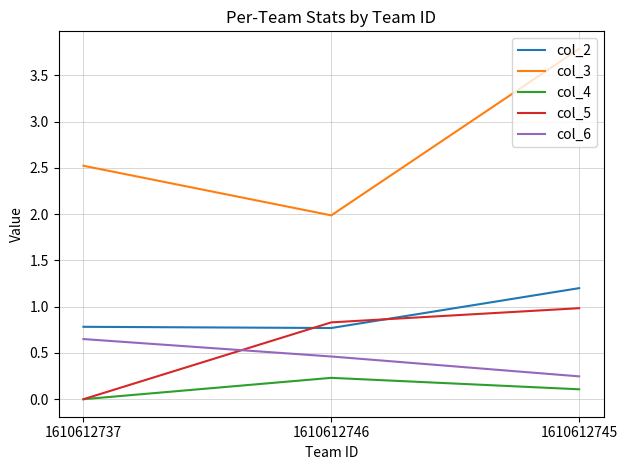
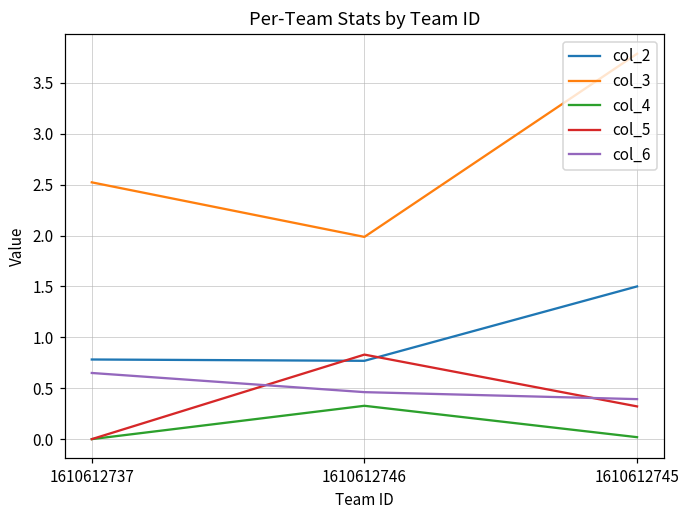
col_4, 1610612746: 0.2 -> 0.3
col_2, 1610612745: 1.2 -> 1.5
col_4, 1610612745: 0.1 -> 0.0
col_5, 1610612745: 1.0 -> 0.3
col_6, 1610612745: 0.2 -> 0.4
